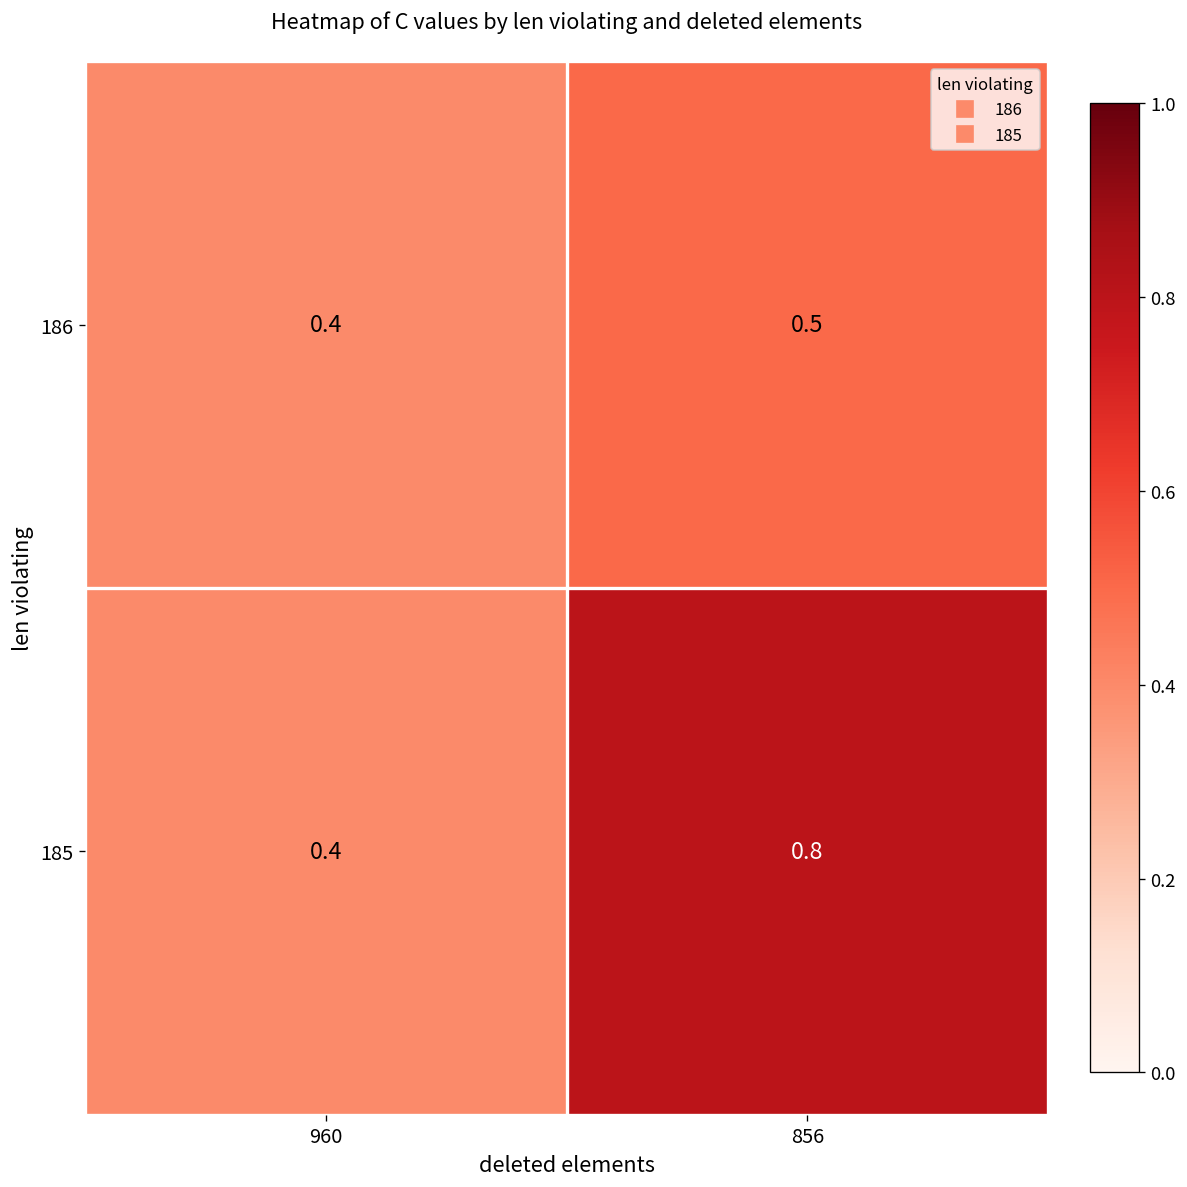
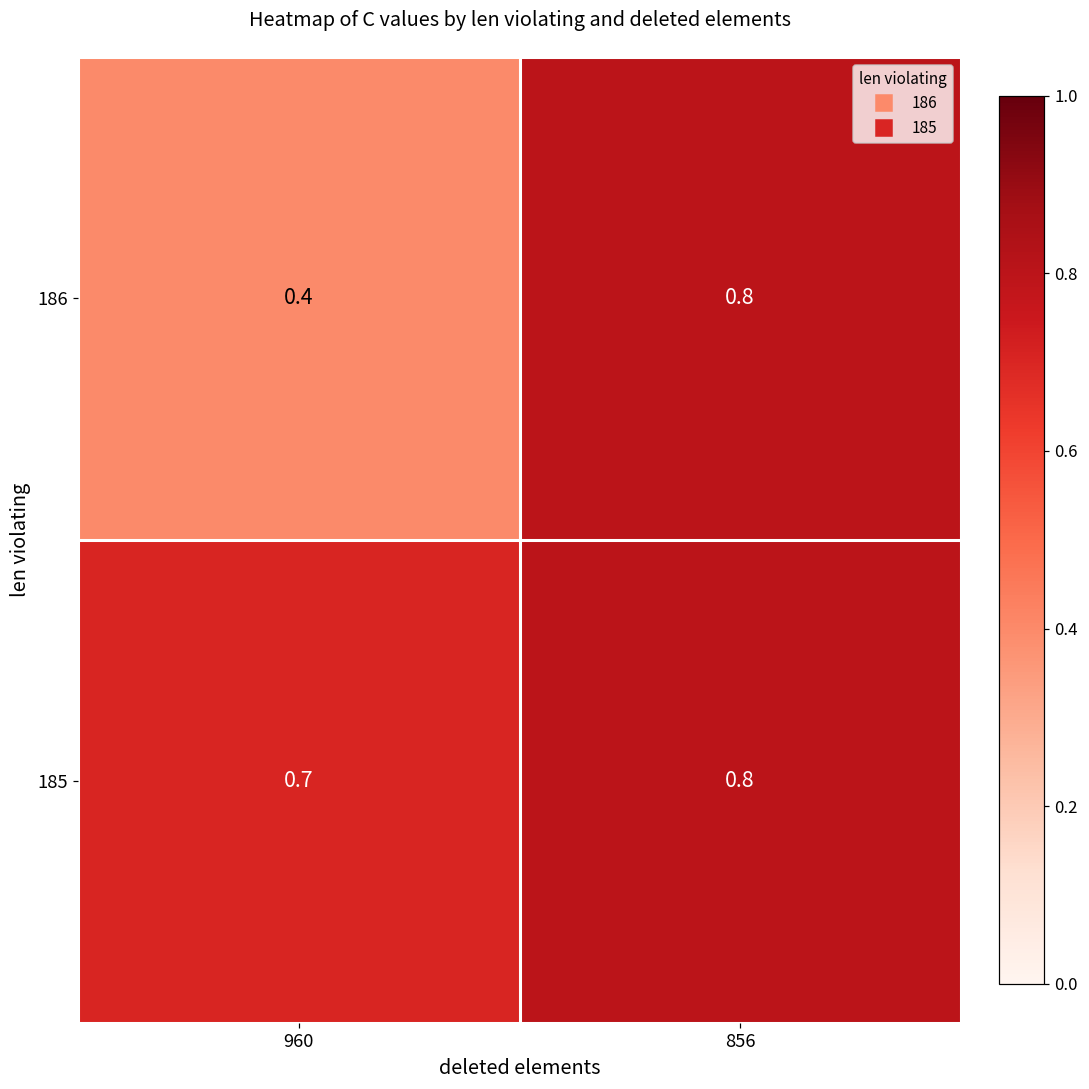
186, 856: 0.5 -> 0.8
185, 960: 0.4 -> 0.7
